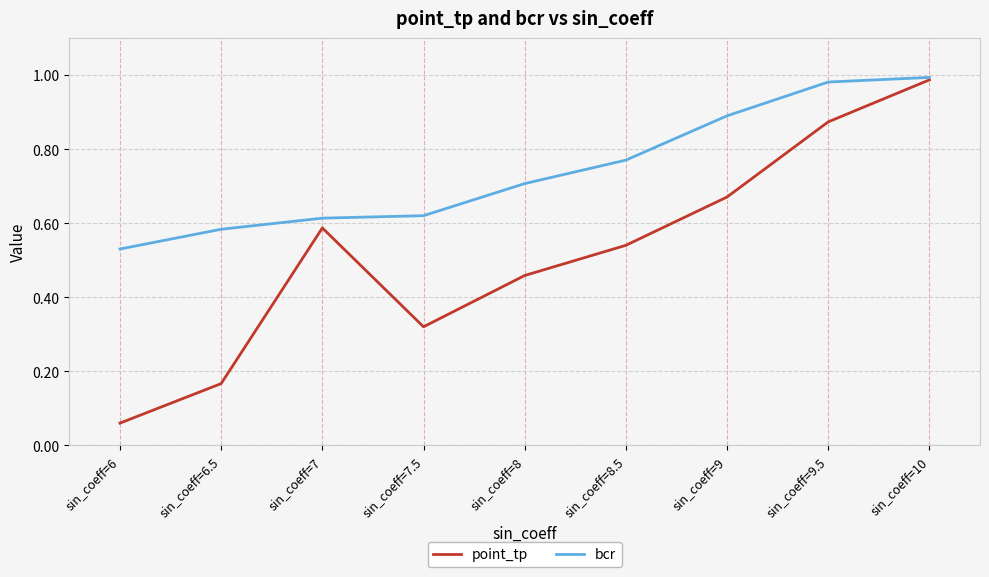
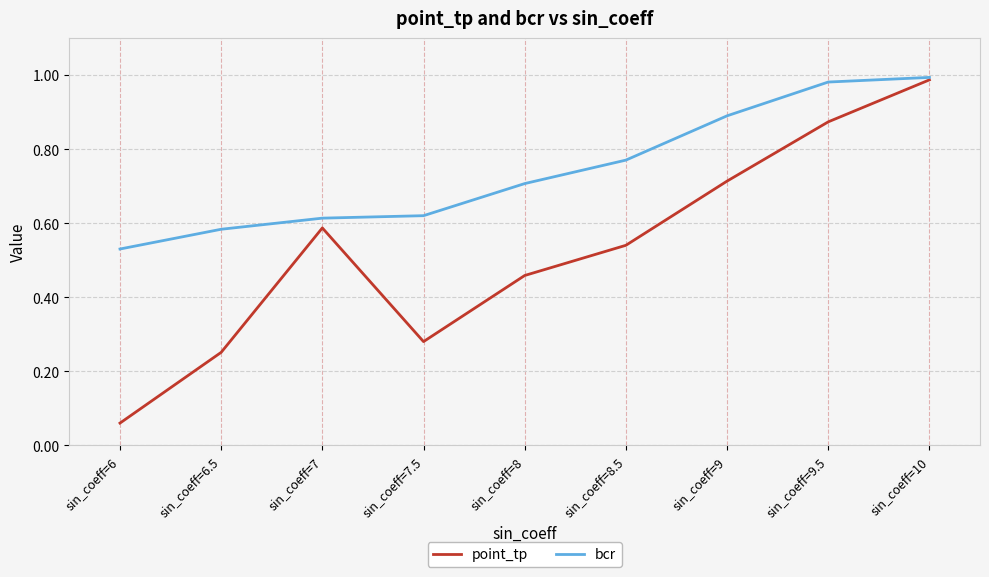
point_tp, sin_coeff=6.5: 0.17 -> 0.25
point_tp, sin_coeff=7.5: 0.32 -> 0.28
point_tp, sin_coeff=9: 0.67 -> 0.71
